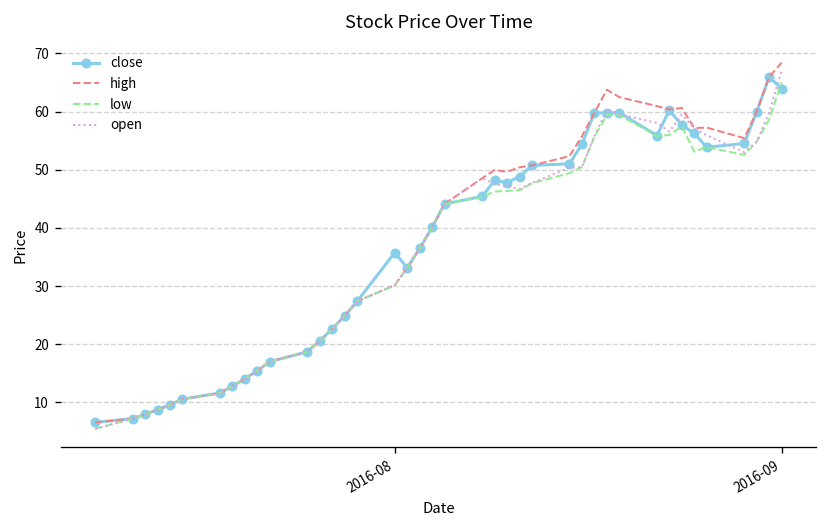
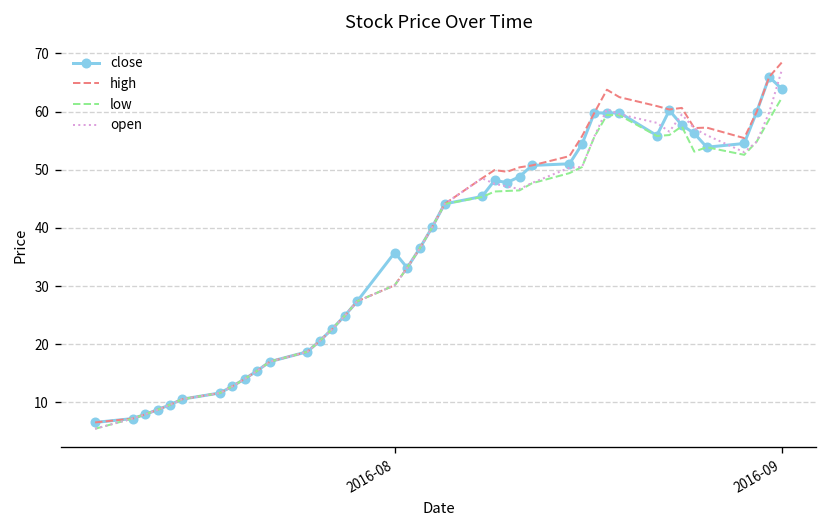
low, 2016-09: 65 -> 62
